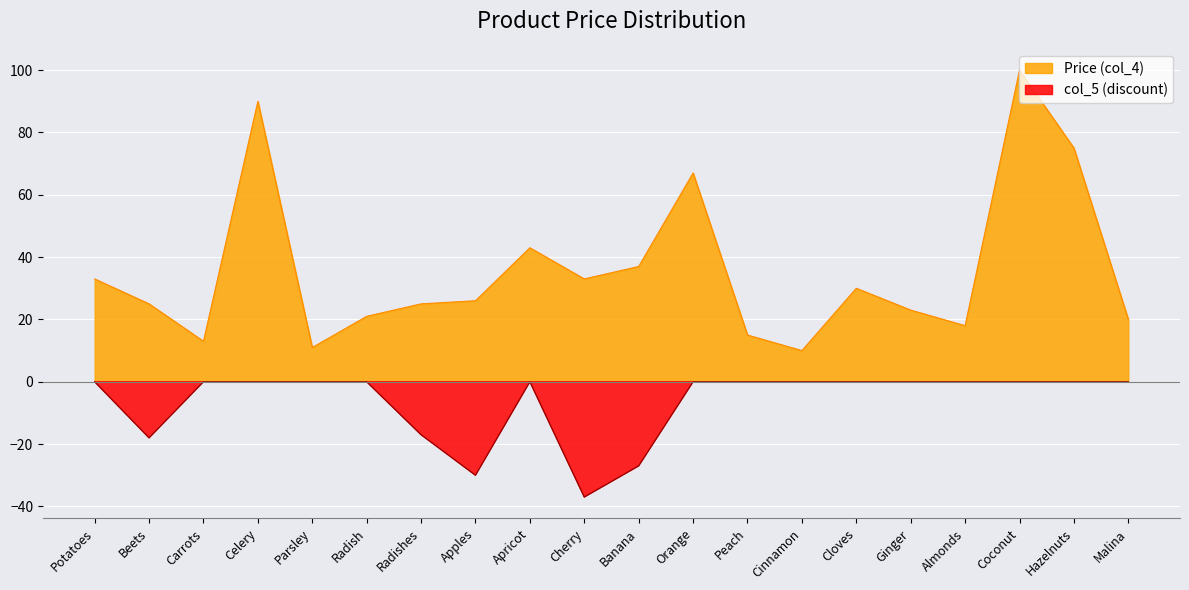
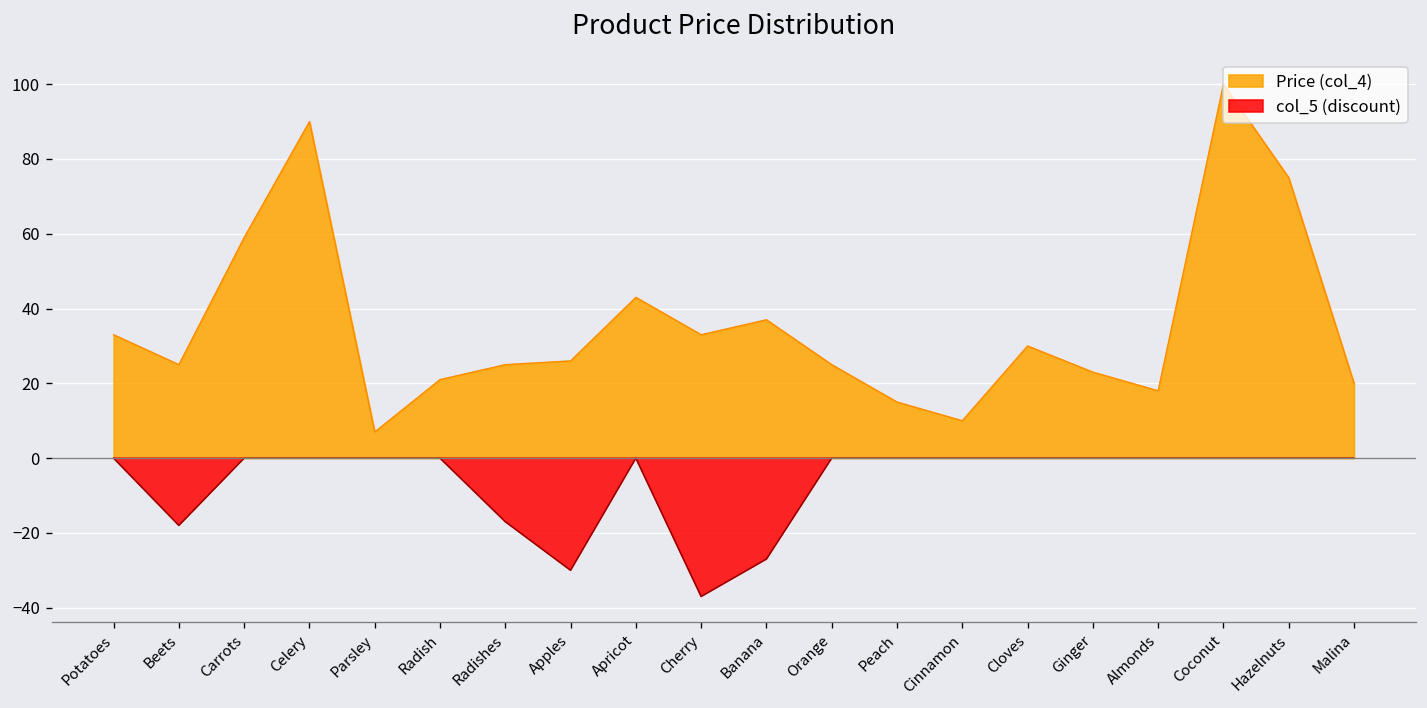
Price (col_4), Carrots: 13 -> 59
Price (col_4), Parsley: 11 -> 7
Price (col_4), Orange: 67 -> 25
